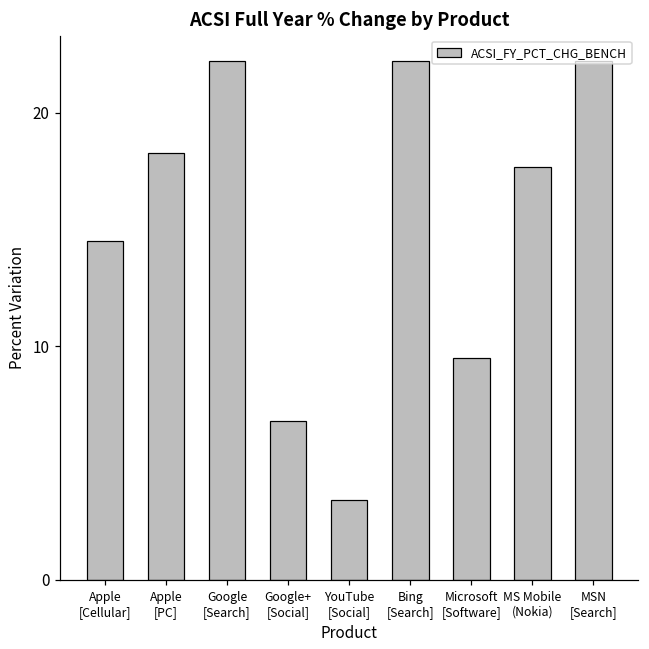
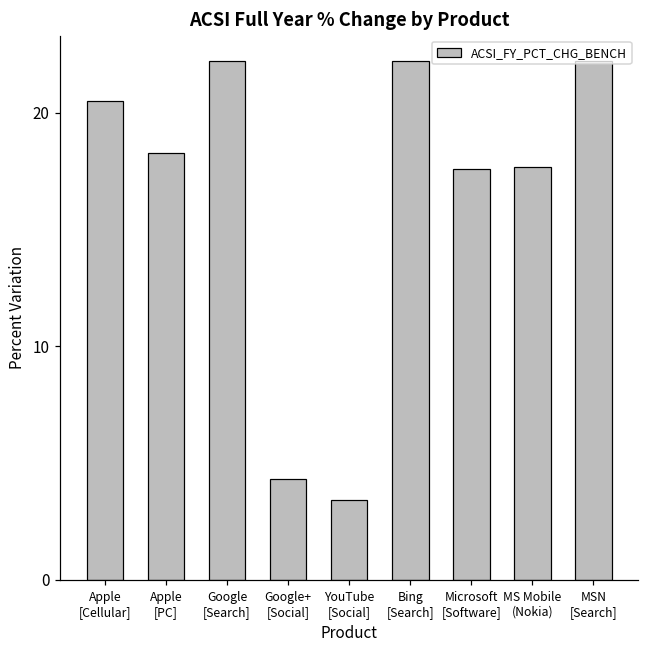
Apple [Cellular]: 14.5 -> 20.5
Google+ [Social]: 6.8 -> 4.3
Microsoft [Software]: 9.5 -> 17.6
